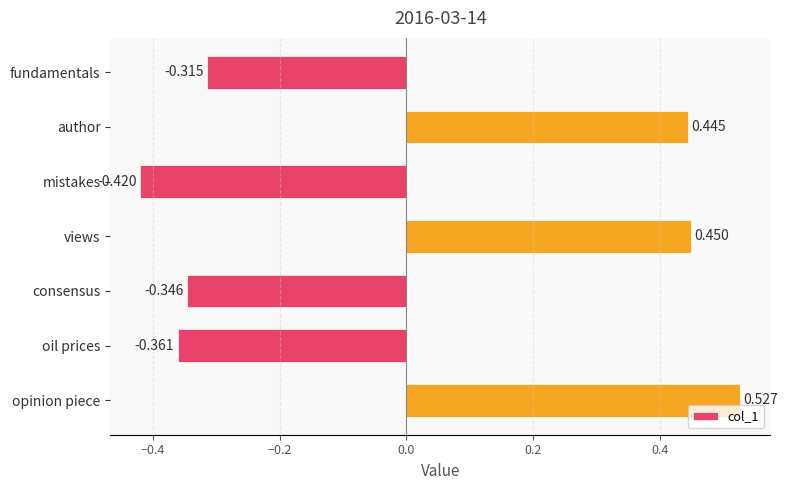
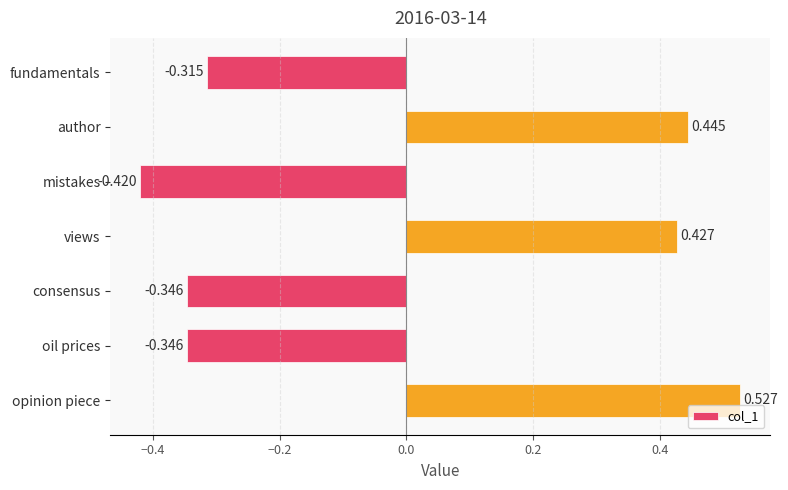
views: 0.450 -> 0.427
oil prices: -0.361 -> -0.346
